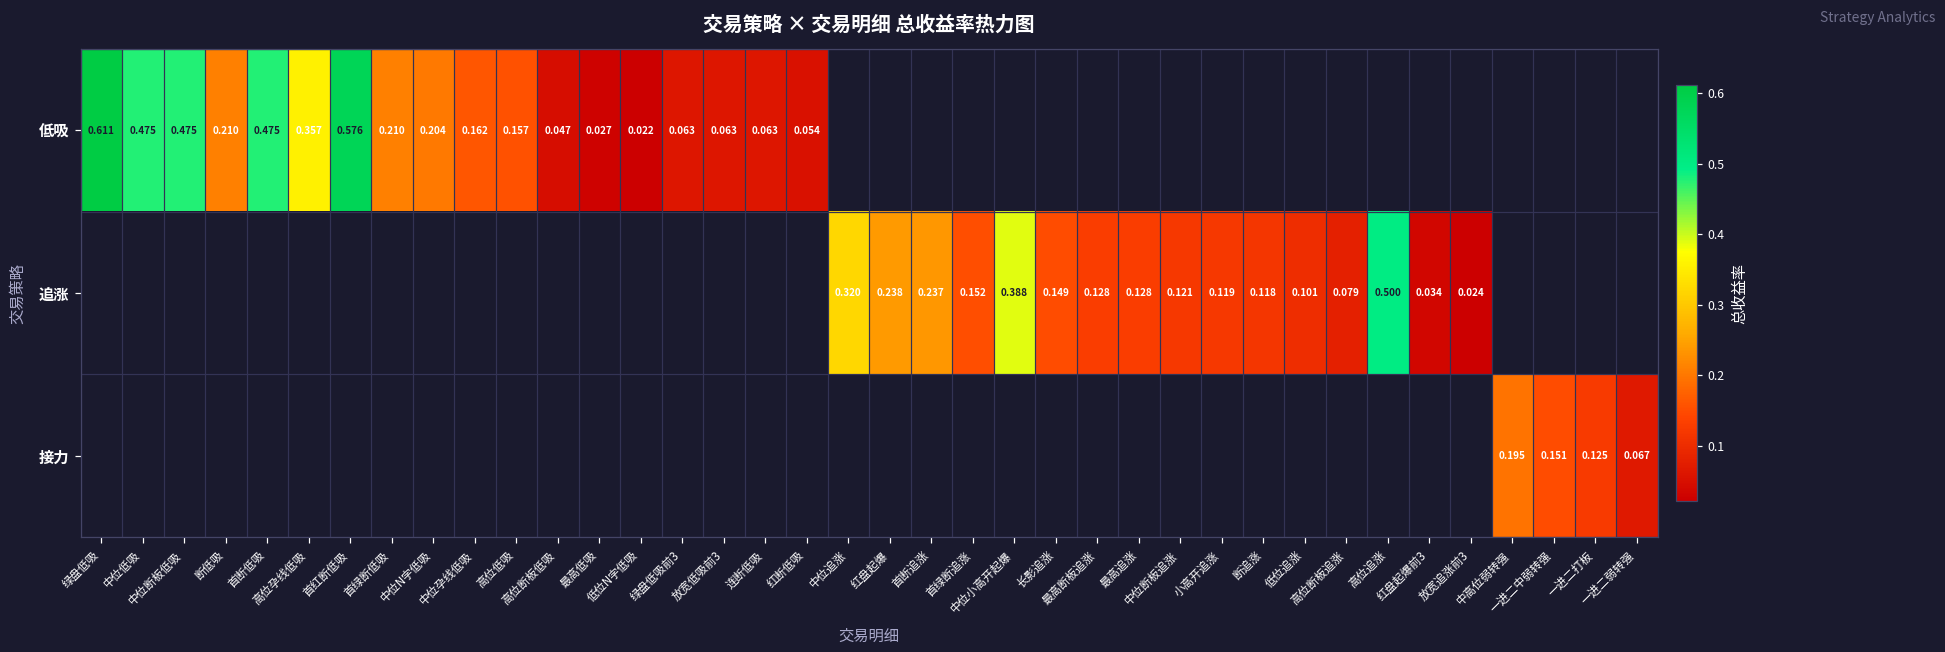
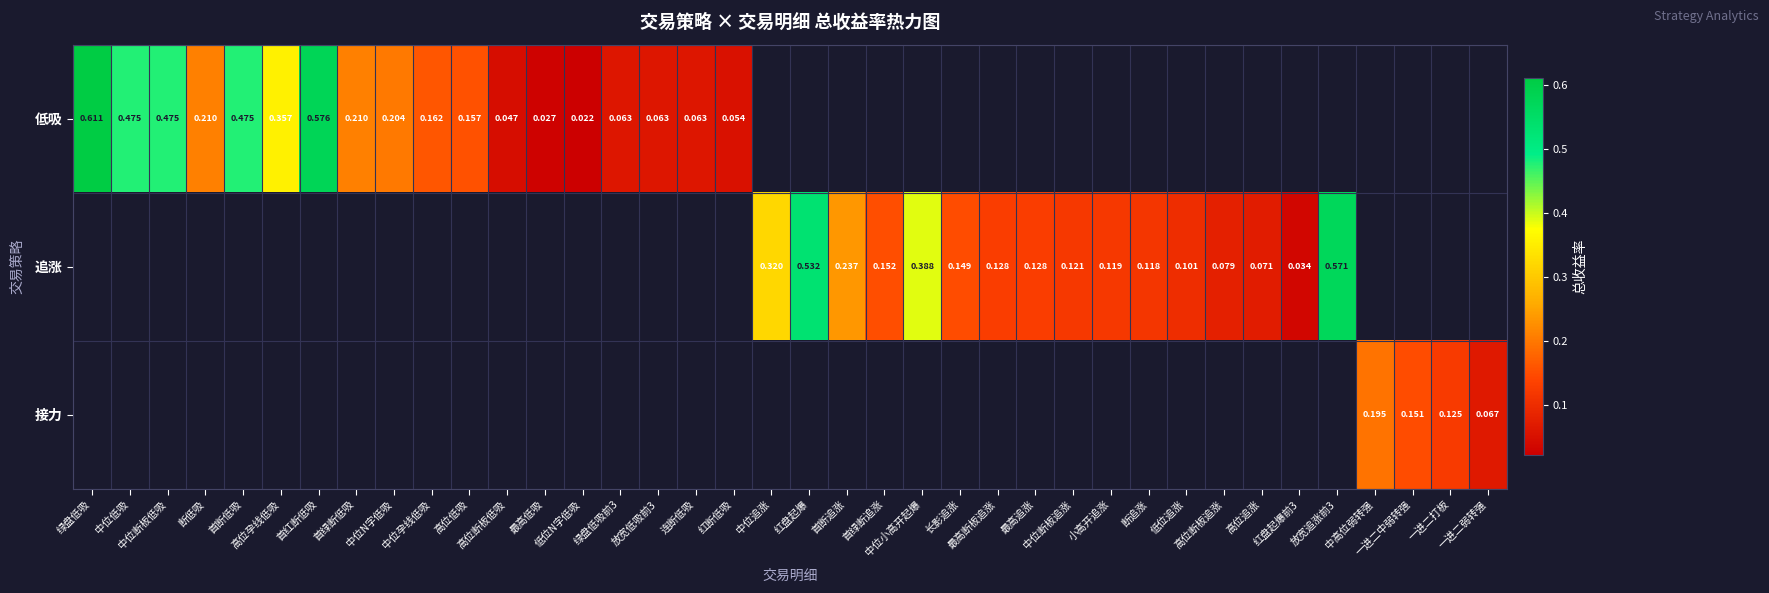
追涨, 红盘起爆: 0.238 -> 0.532
追涨, 高位追涨: 0.500 -> 0.071
追涨, 放宽追涨前3: 0.024 -> 0.571
